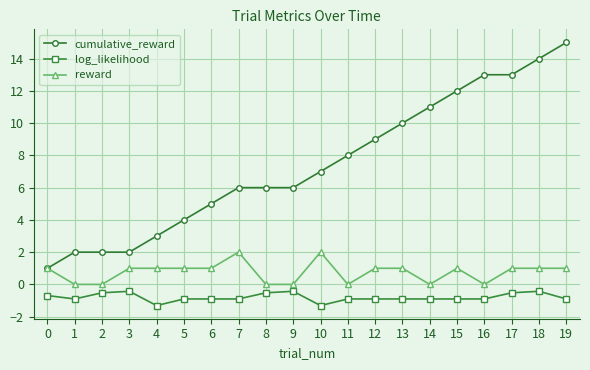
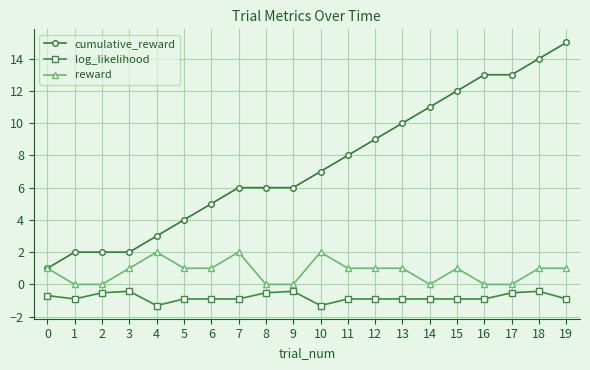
reward, 4: 1 -> 2
reward, 11: 0 -> 1
reward, 17: 1 -> 0
